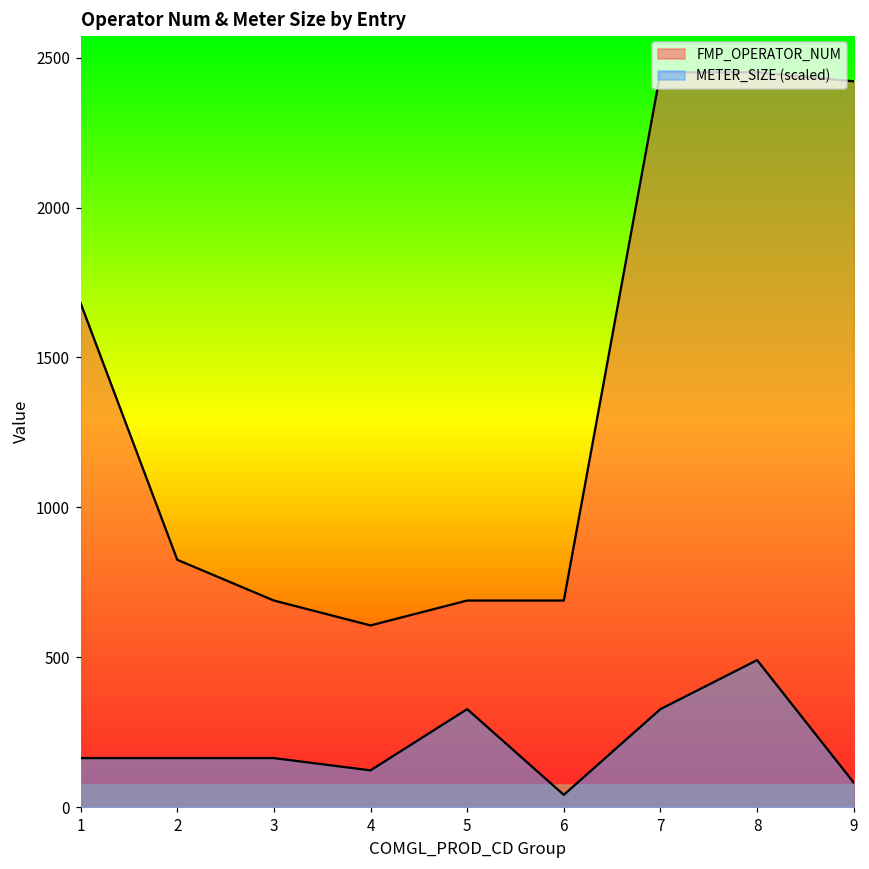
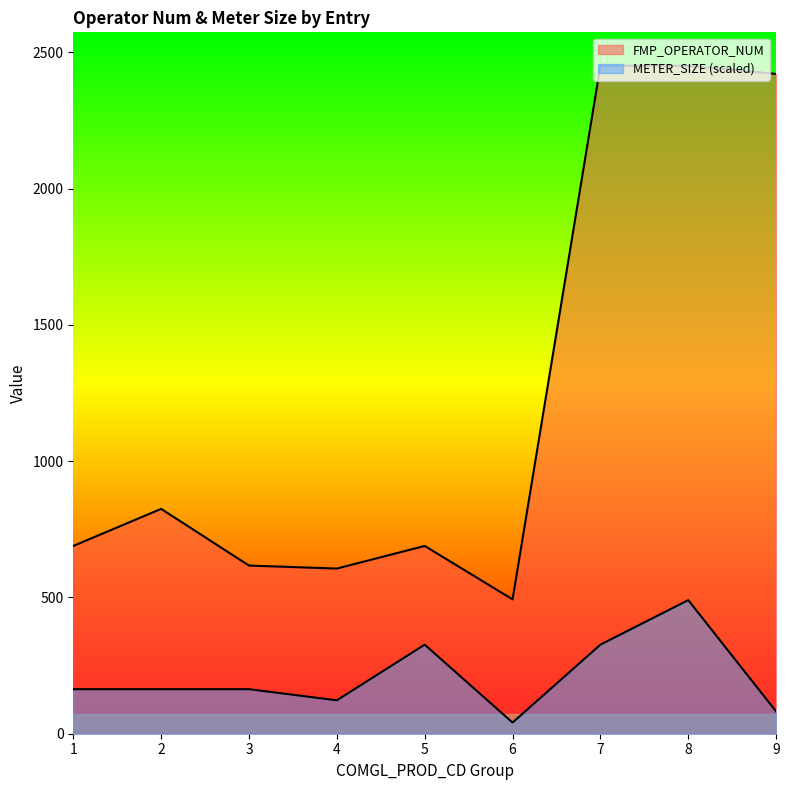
FMP_OPERATOR_NUM, 1: 1680 -> 690
FMP_OPERATOR_NUM, 3: 690 -> 620
FMP_OPERATOR_NUM, 6: 690 -> 490
